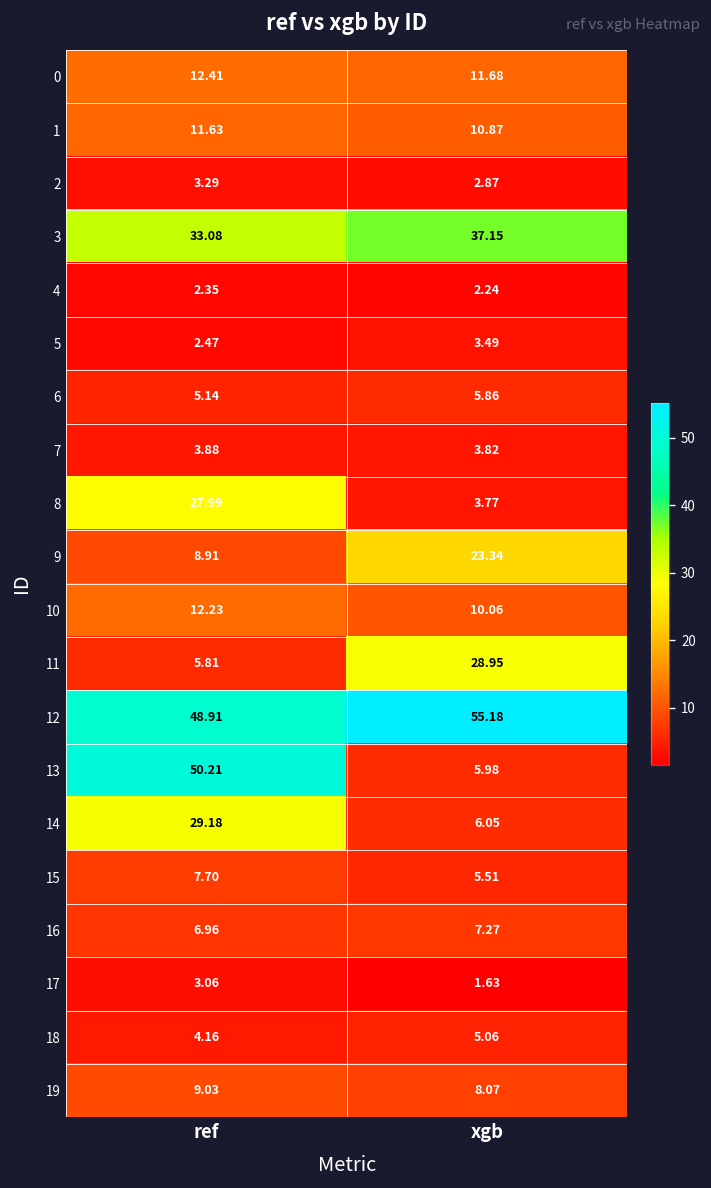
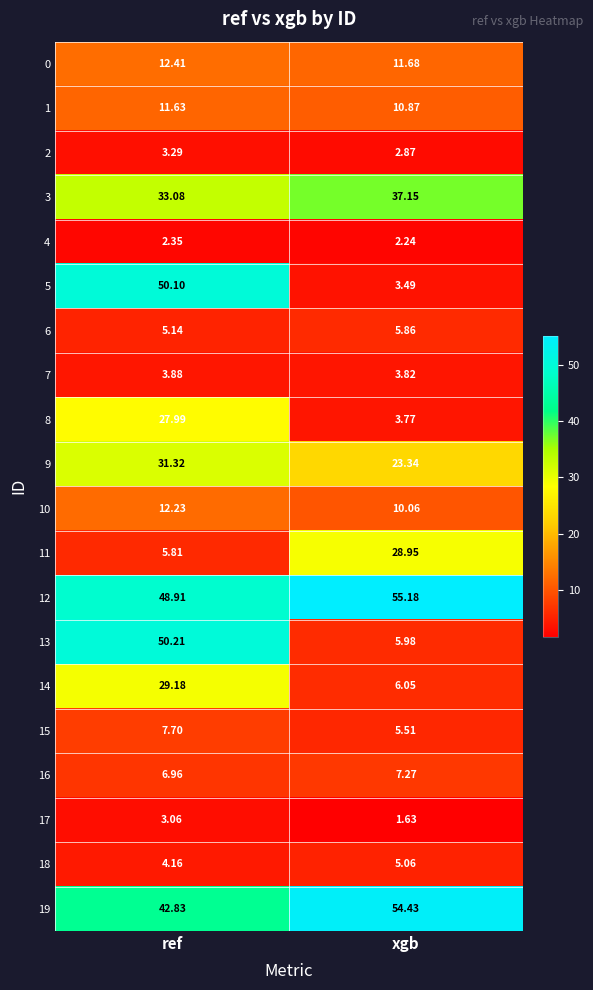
5, ref: 2.47 -> 50.10
9, ref: 8.91 -> 31.32
19, ref: 9.03 -> 42.83
19, xgb: 8.07 -> 54.43
